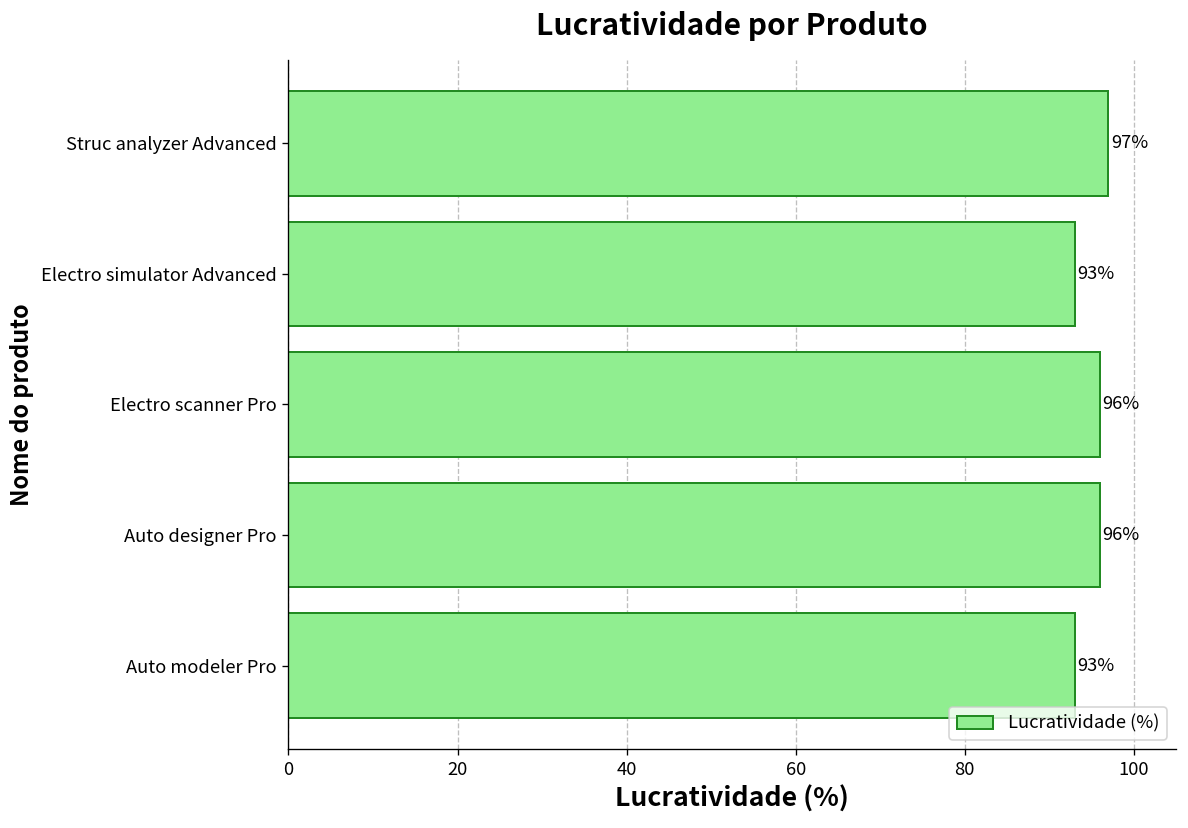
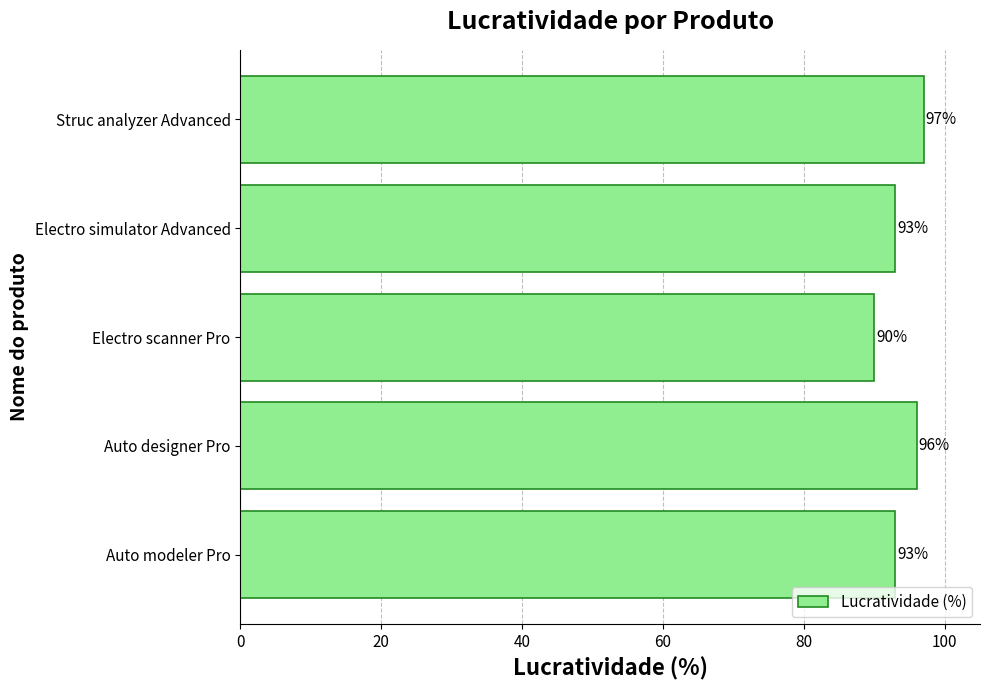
Electro scanner Pro: 96% -> 90%
